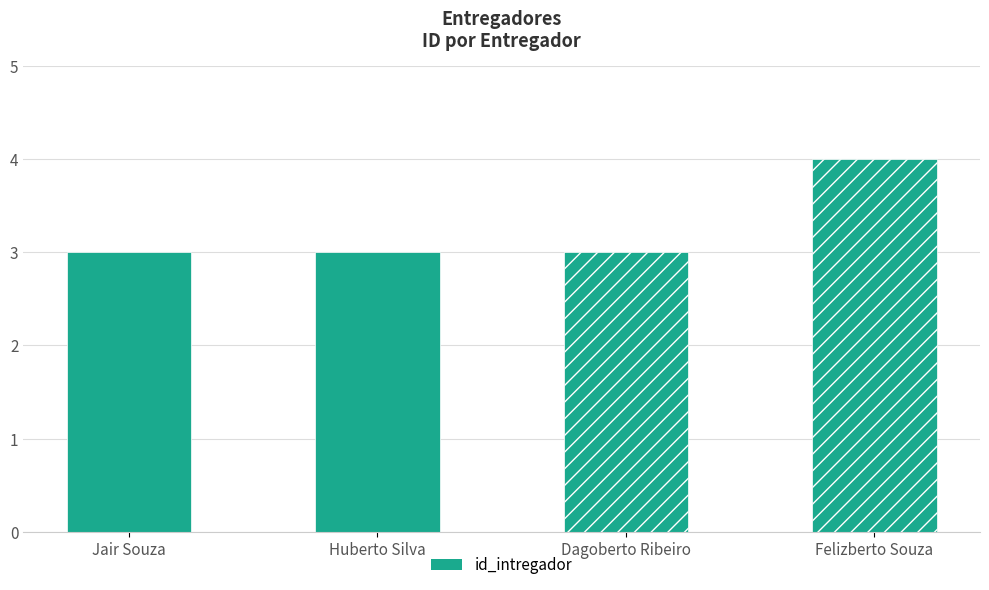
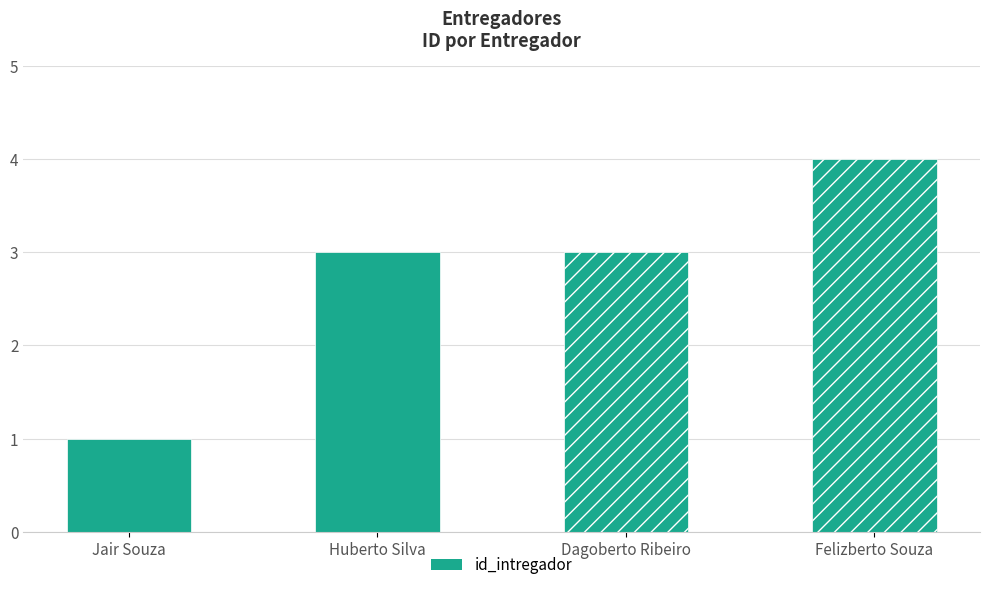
Jair Souza: 3 -> 1
